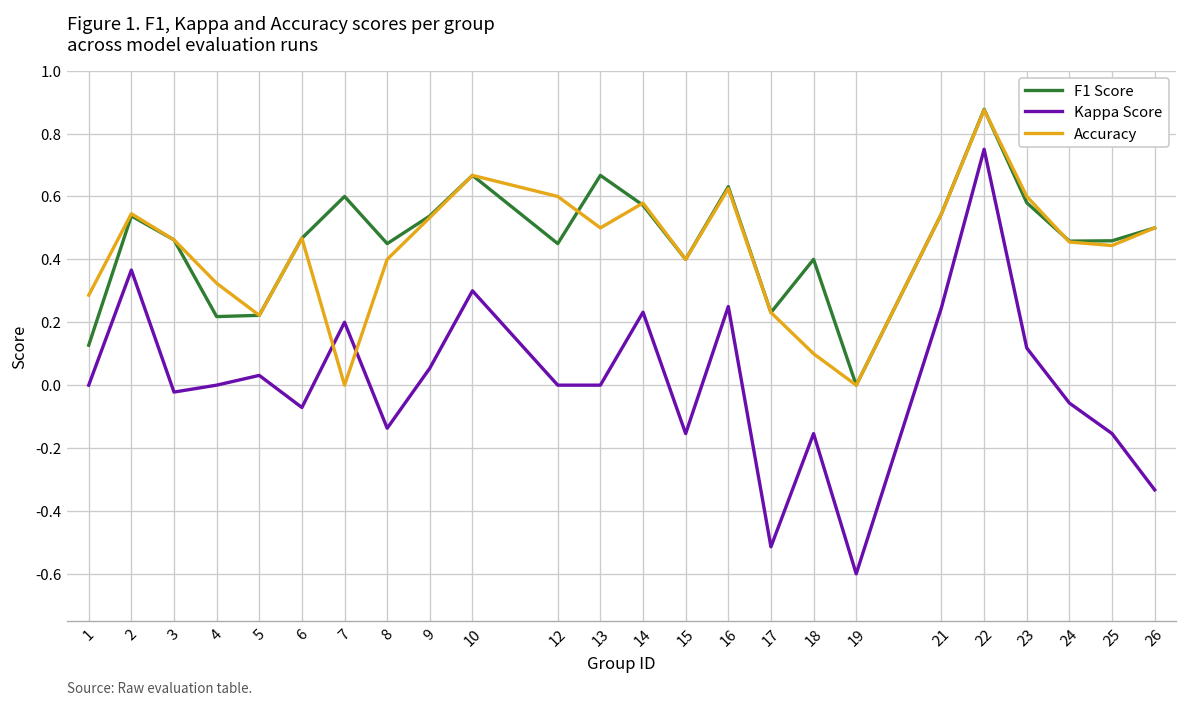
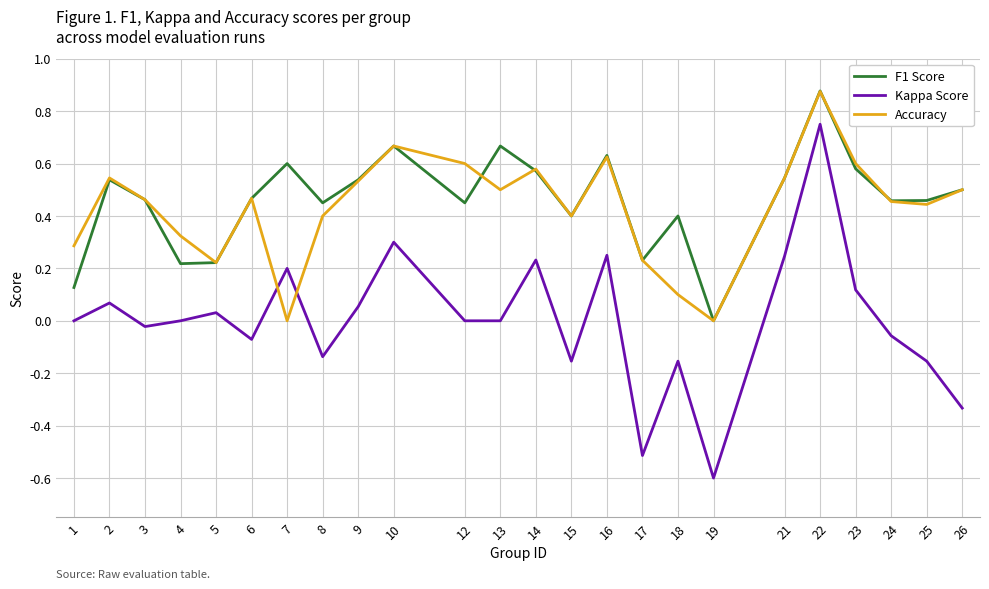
Kappa Score, 2: 0.37 -> 0.07
